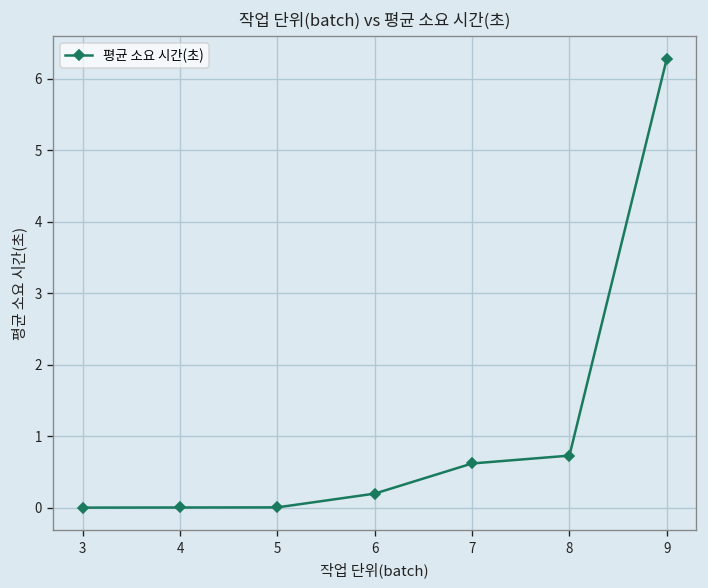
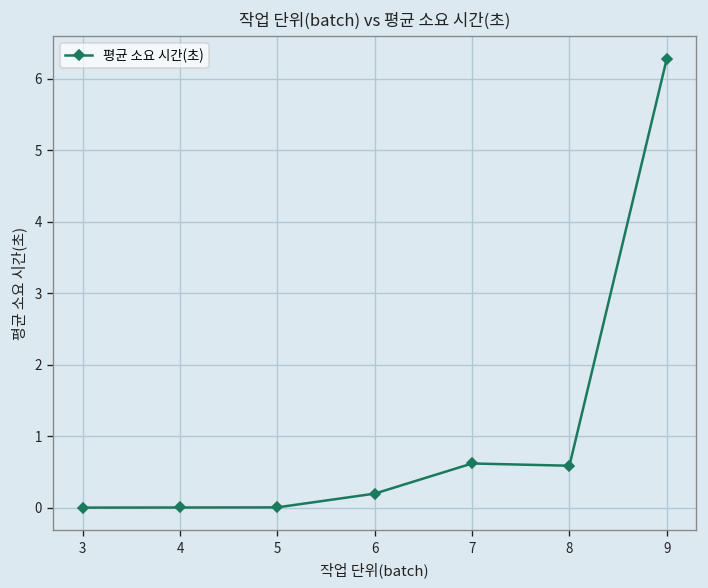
8: 0.7 -> 0.6
